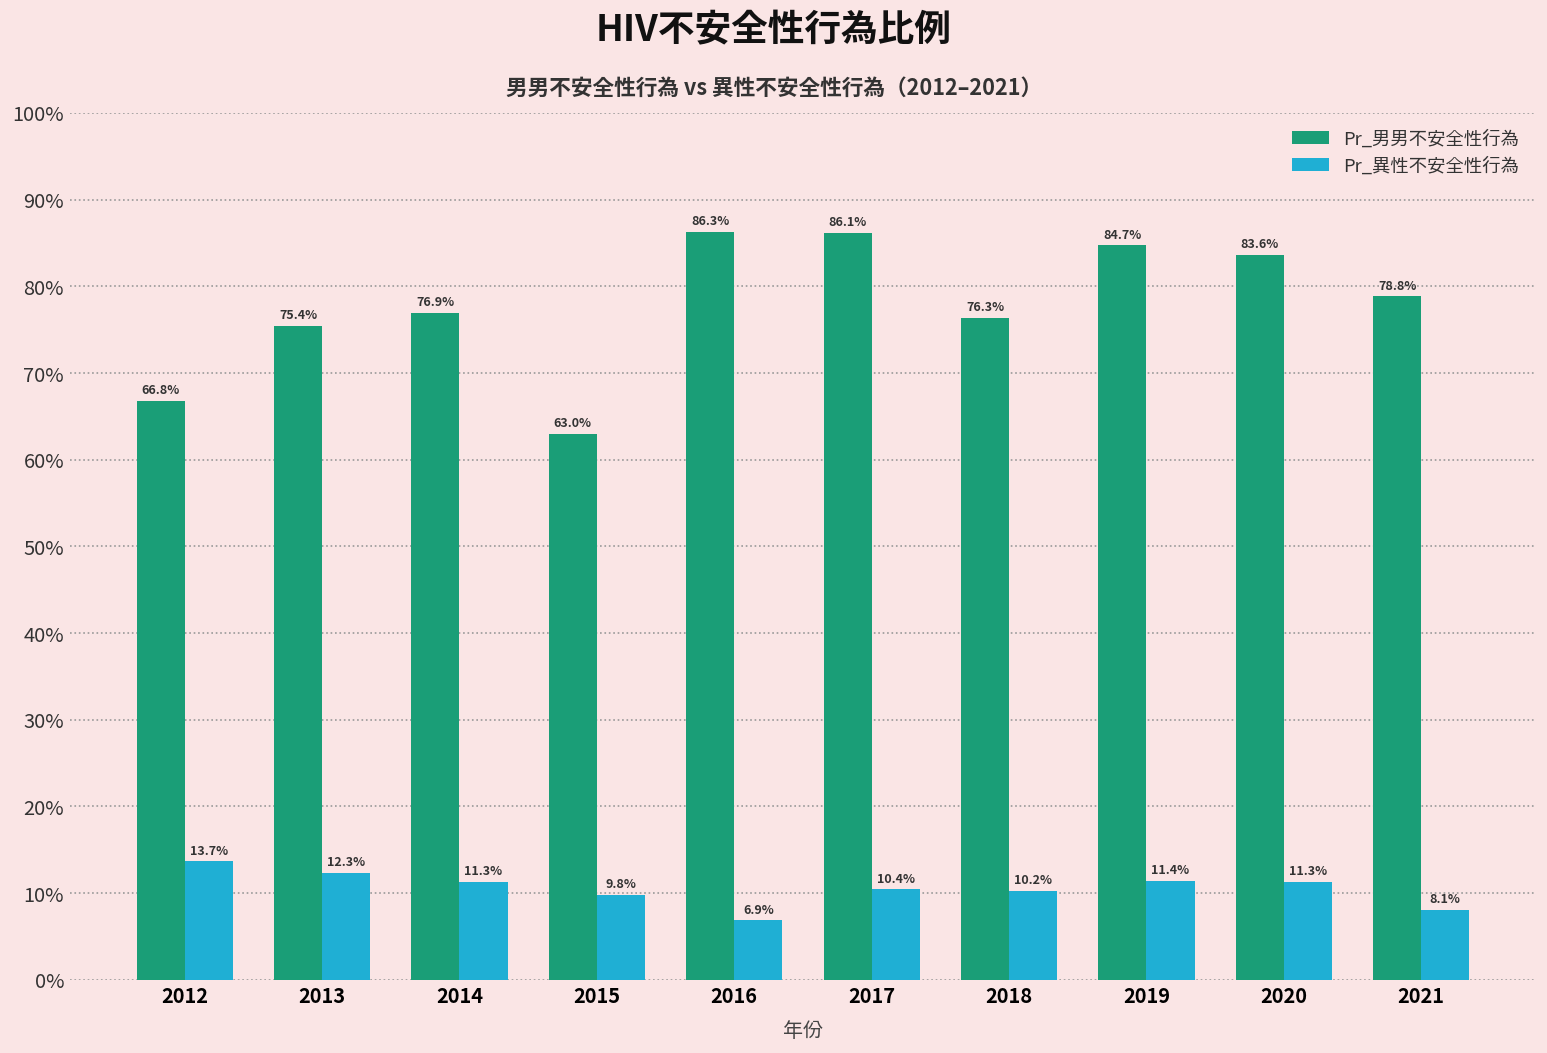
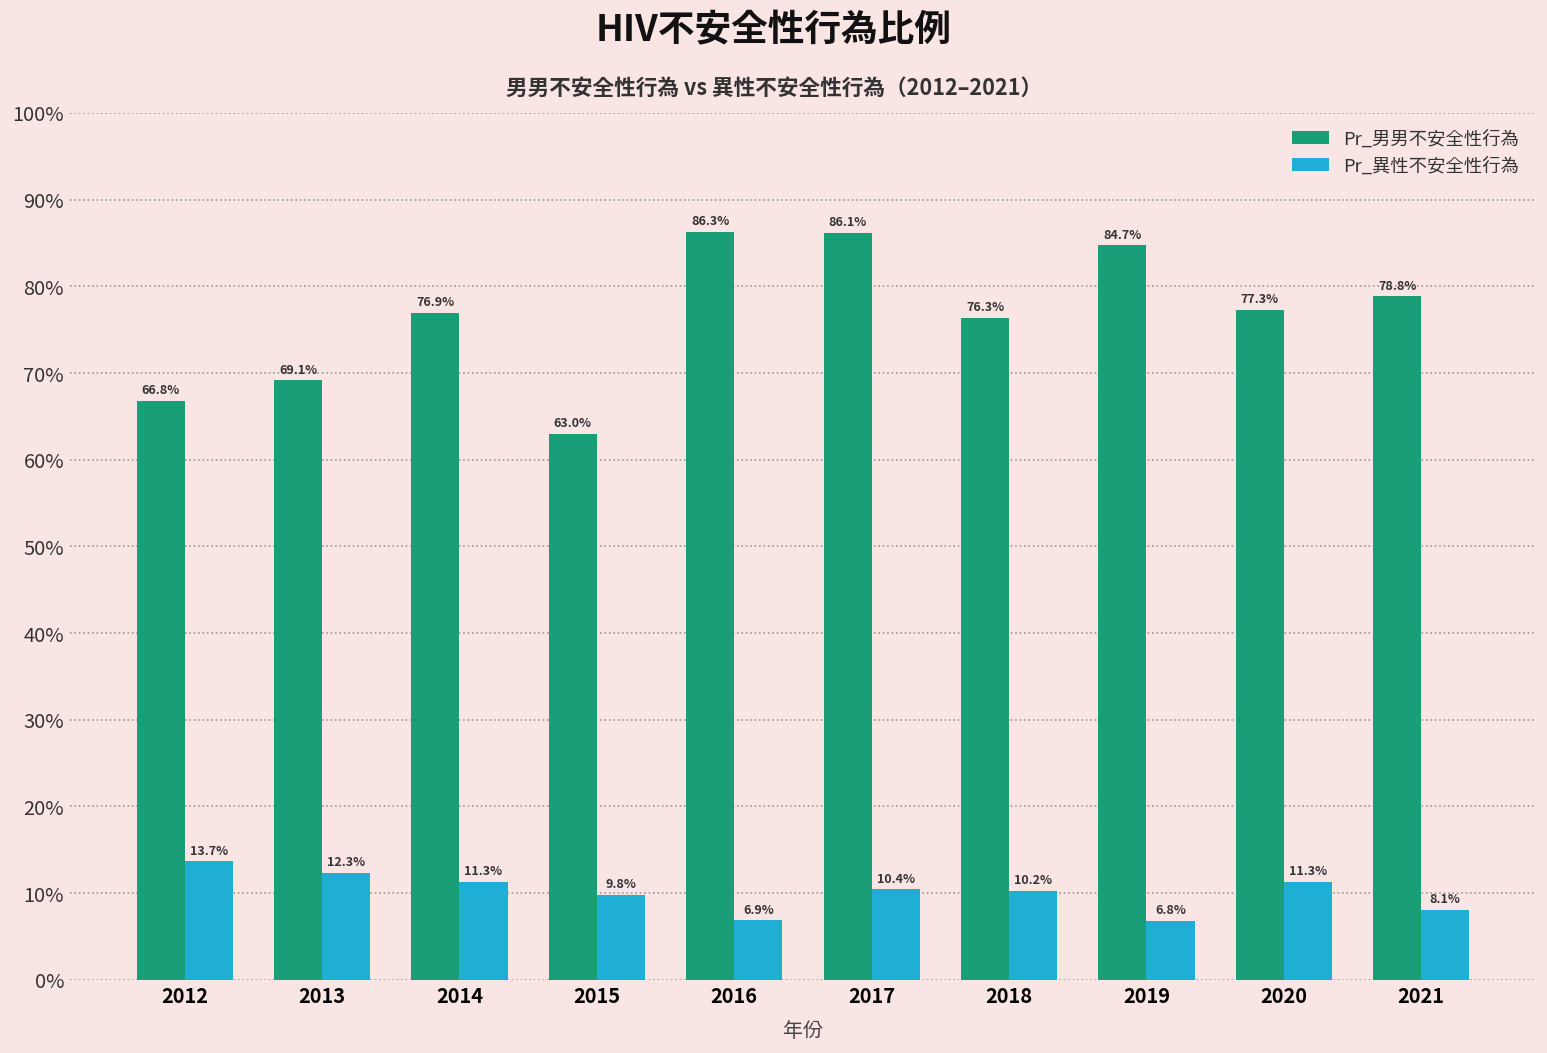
Pr_男男不安全性行為, 2013: 75.4% -> 69.1%
Pr_異性不安全性行為, 2019: 11.4% -> 6.8%
Pr_男男不安全性行為, 2020: 83.6% -> 77.3%
